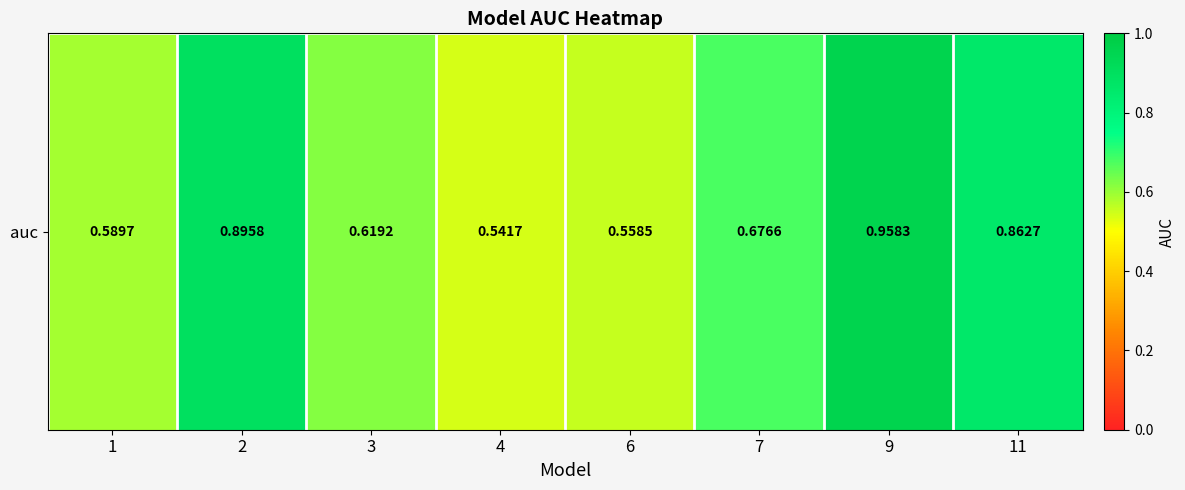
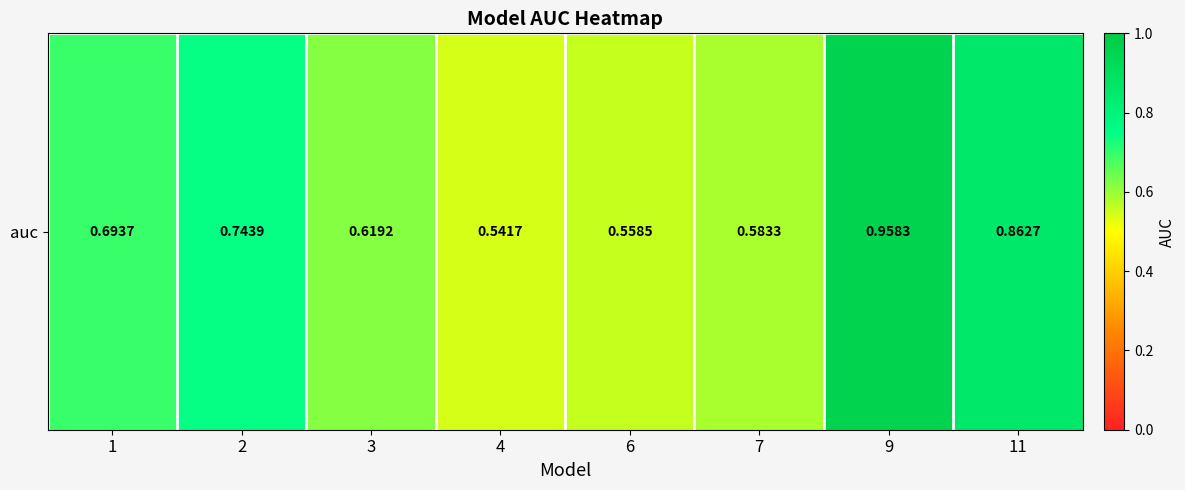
auc, 1: 0.5897 -> 0.6937
auc, 2: 0.8958 -> 0.7439
auc, 7: 0.6766 -> 0.5833
